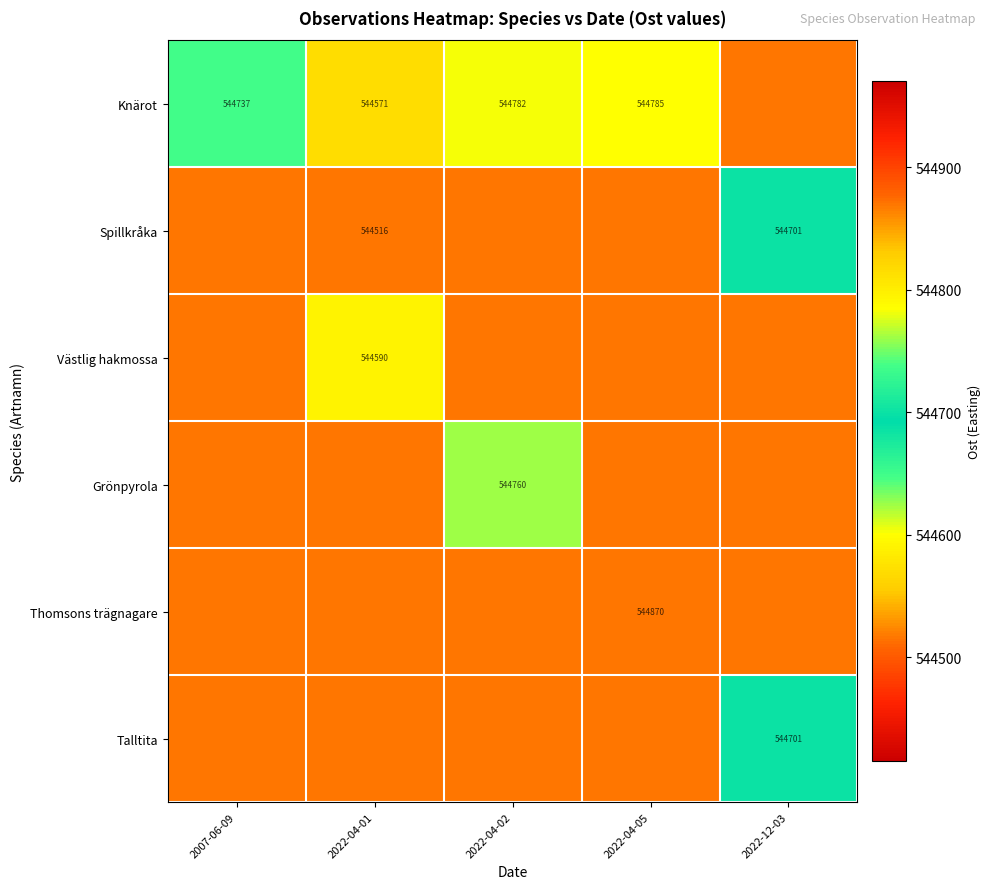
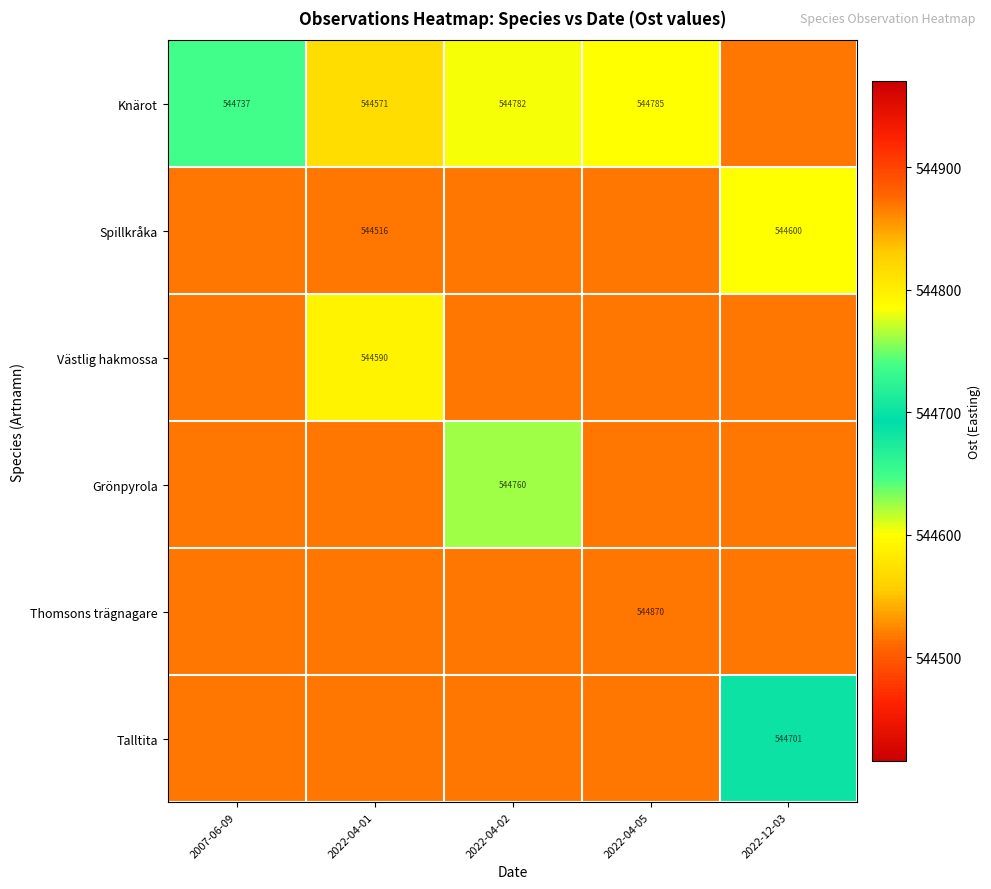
Spillkråka, 2022-12-03: 544701 -> 544600
